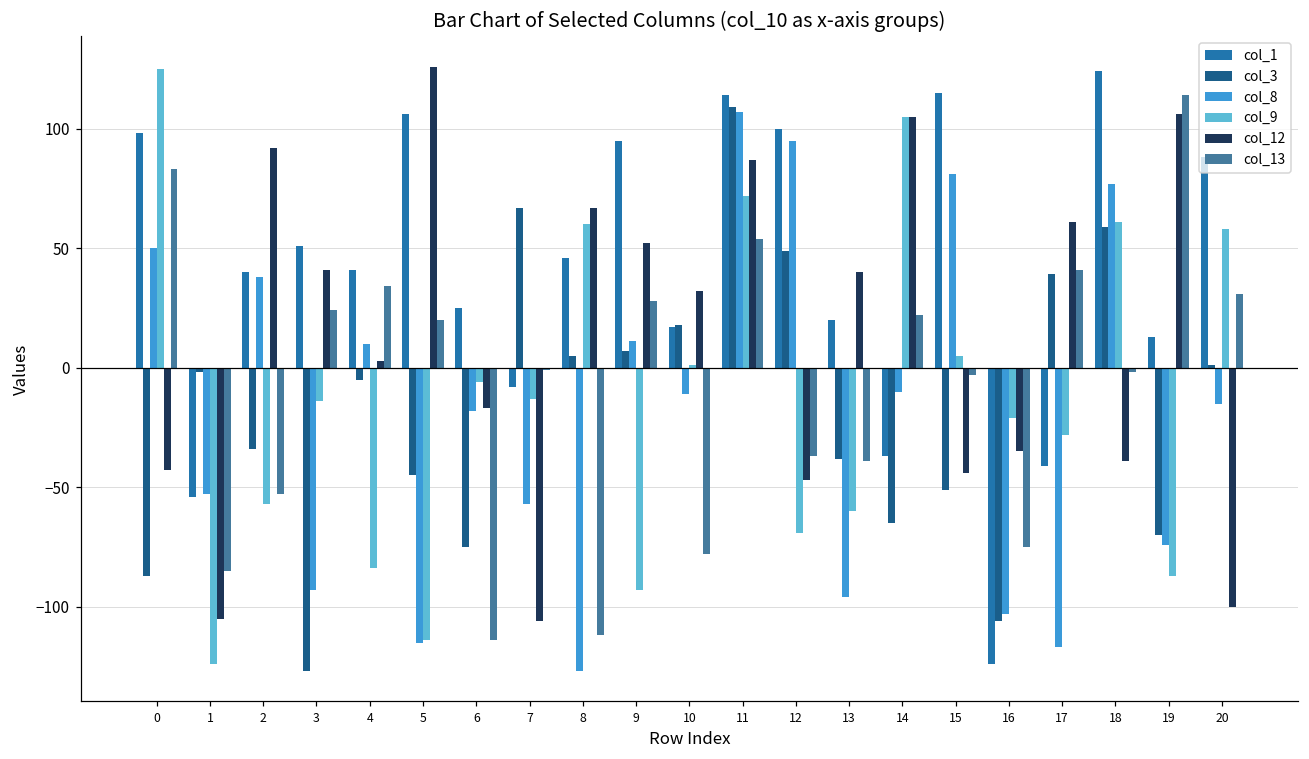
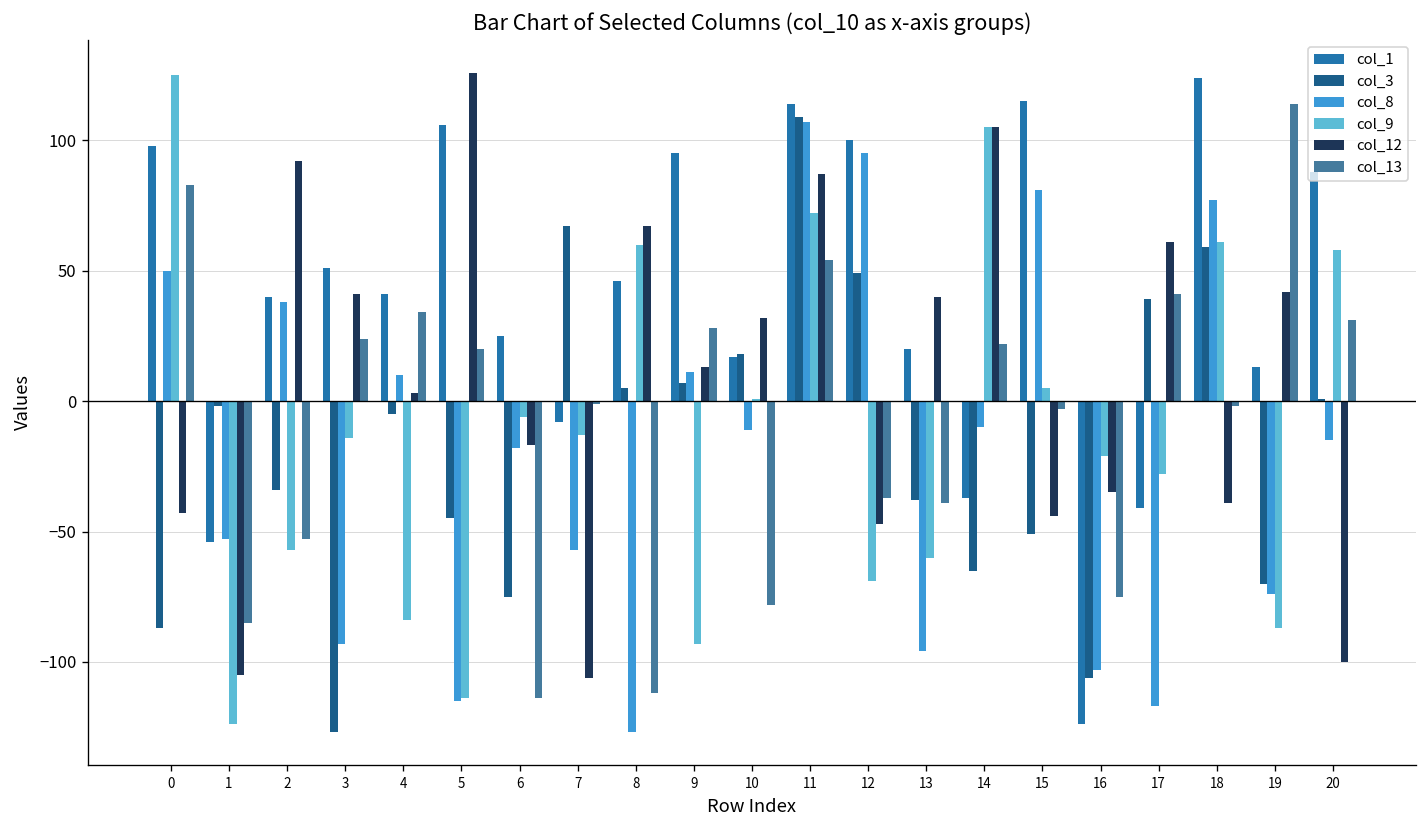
col_12, 9: 52 -> 13
col_12, 19: 106 -> 42
